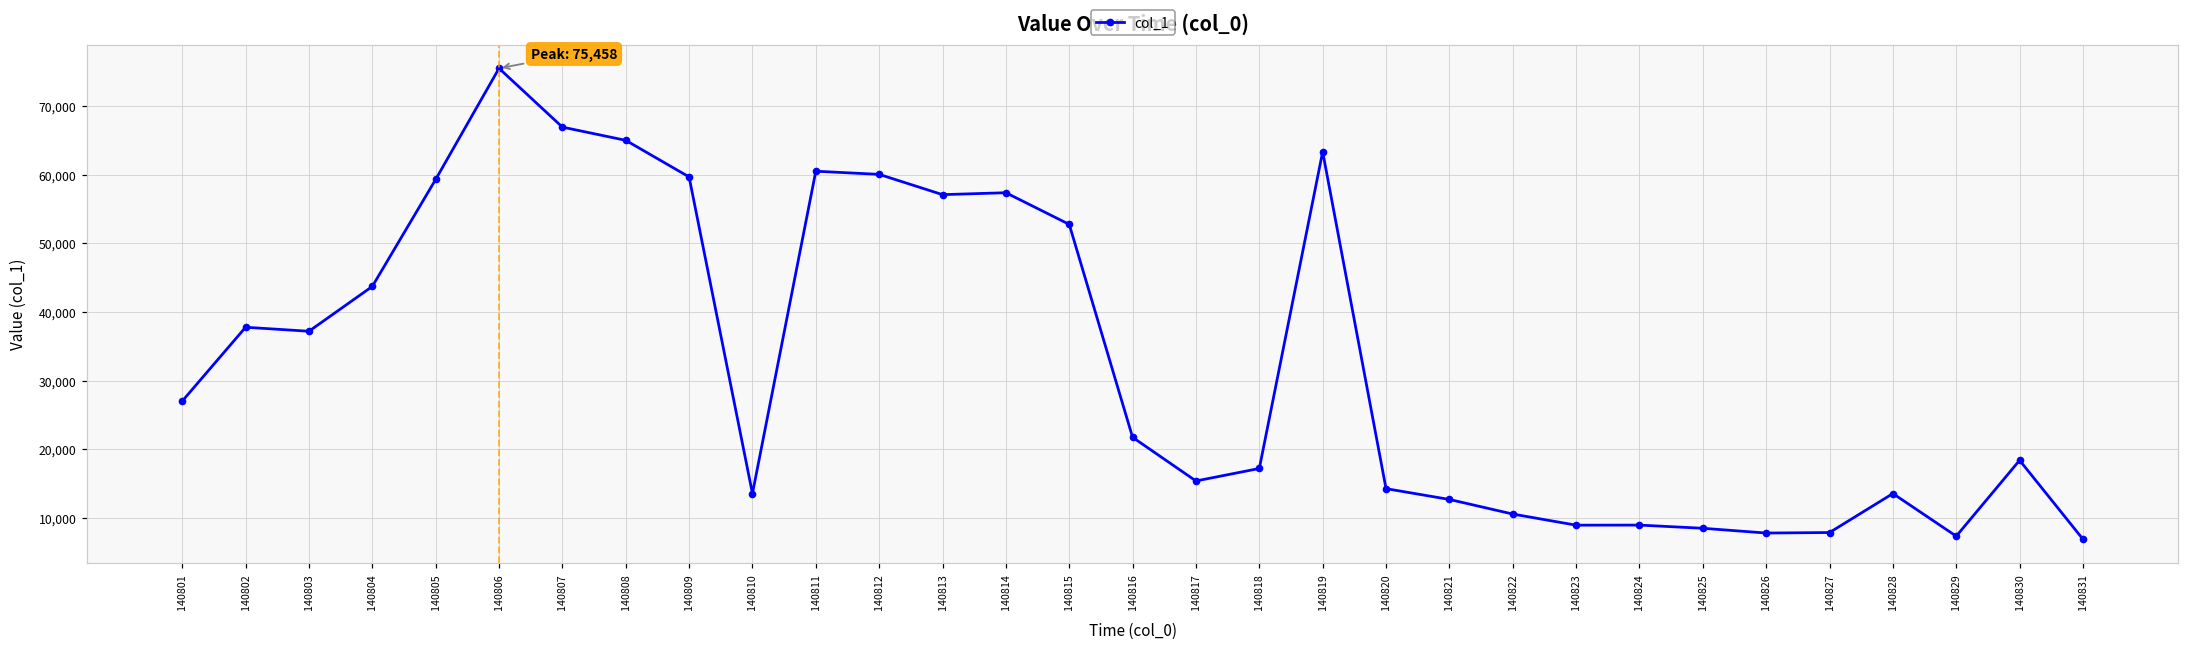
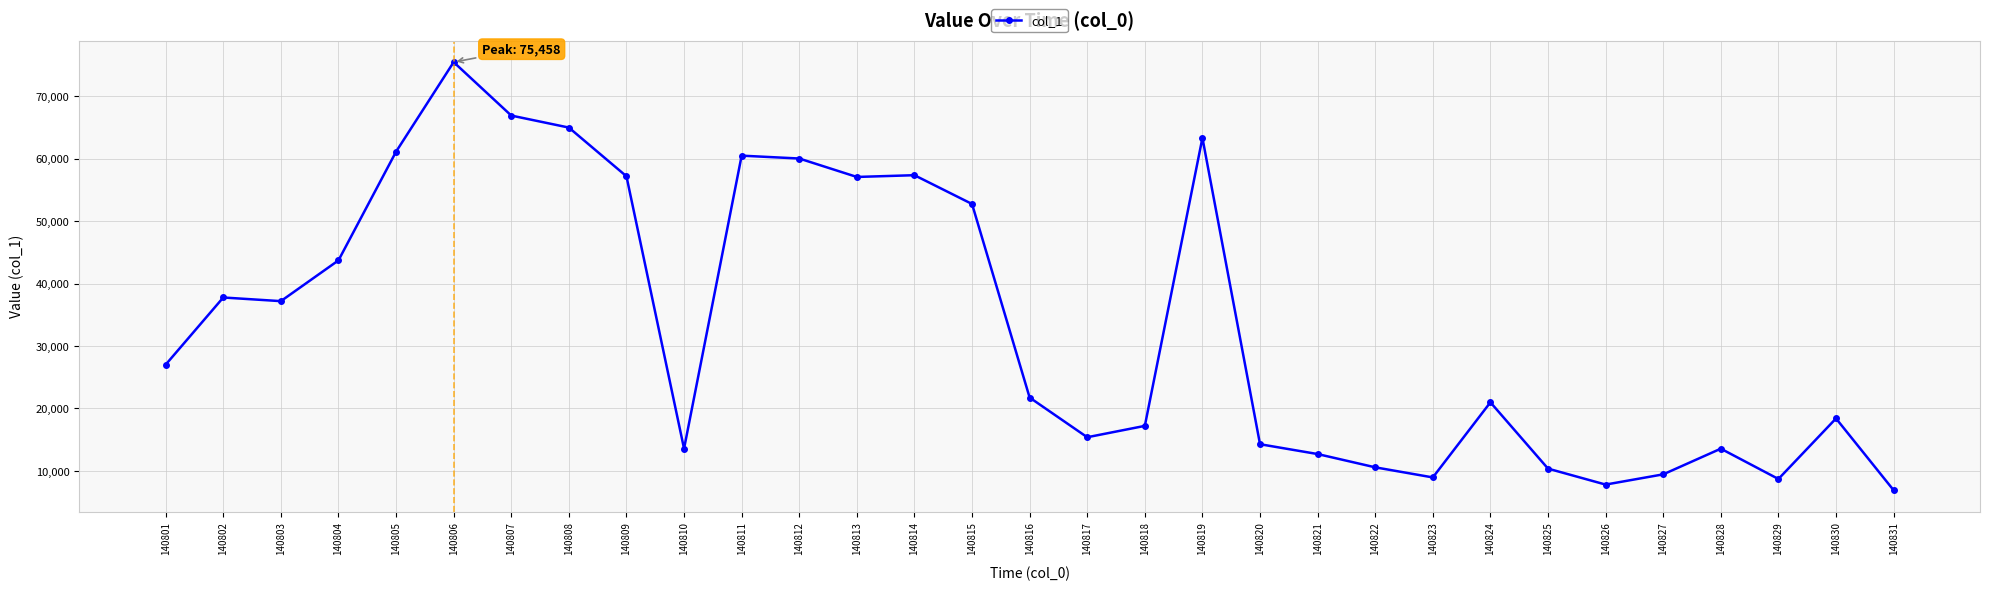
140805: 59,000 -> 61,000
140809: 60,000 -> 57,000
140824: 9,000 -> 21,000
140825: 9,000 -> 10,000
140827: 8,000 -> 9,000
140829: 7,000 -> 9,000
